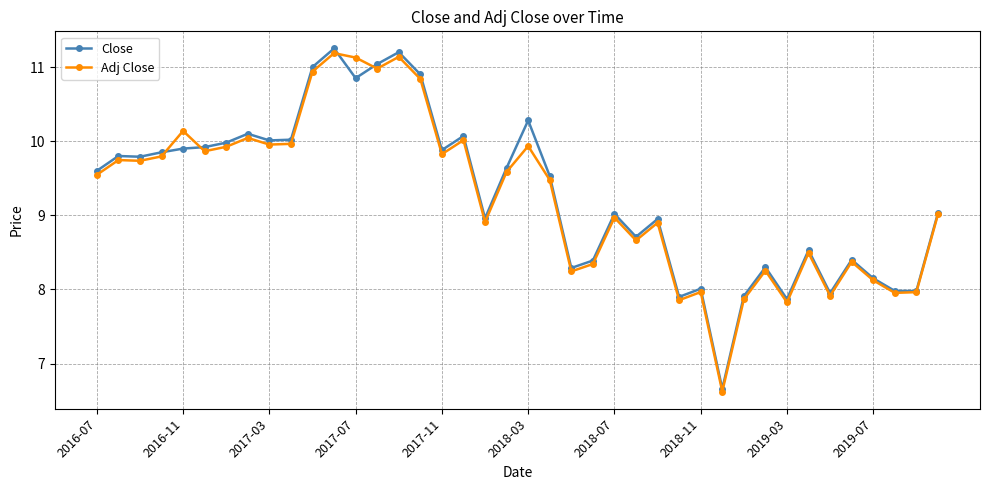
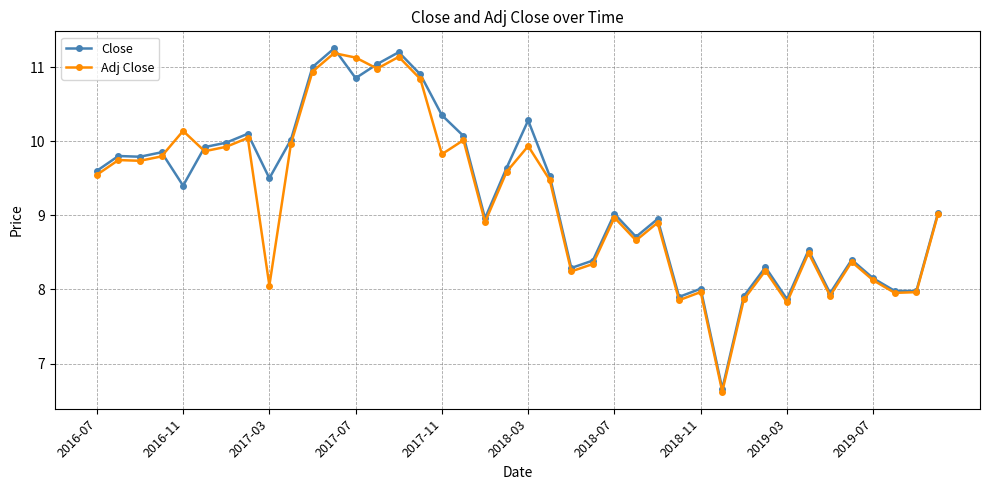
Close, 2016-11: 9.9 -> 9.4
Close, 2017-03: 10.0 -> 9.5
Adj Close, 2017-03: 10.0 -> 8.1
Close, 2017-11: 9.9 -> 10.4
